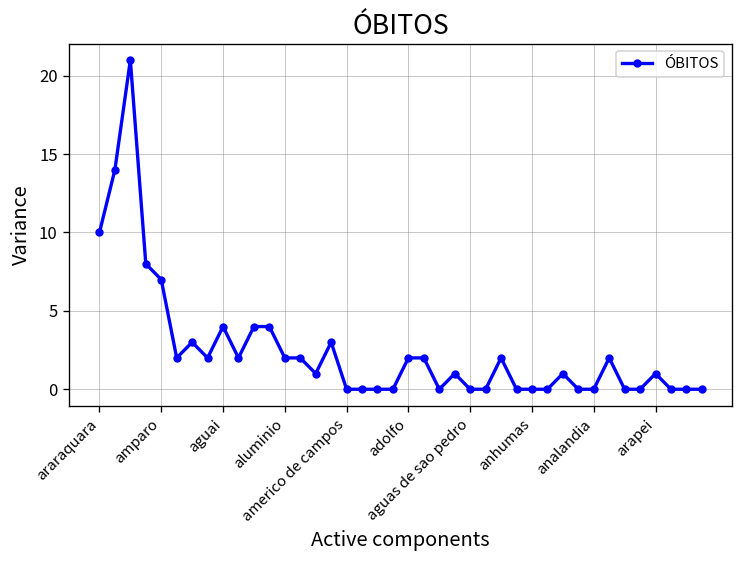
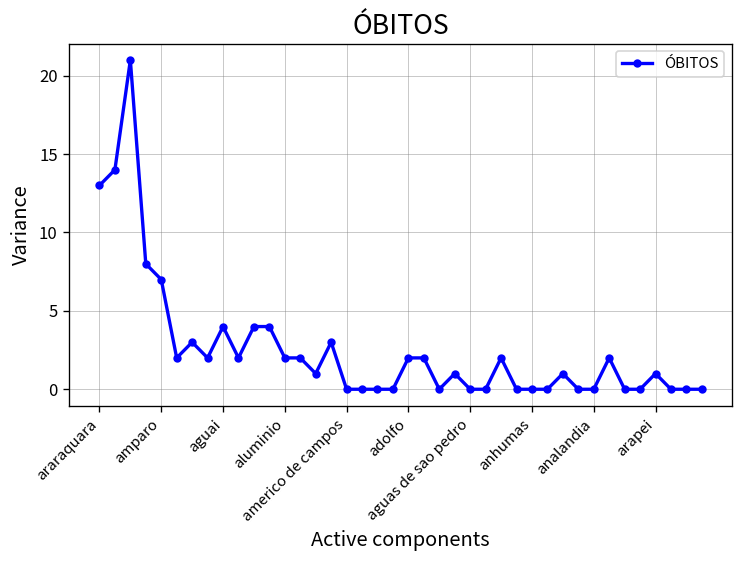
araraquara: 10 -> 13
